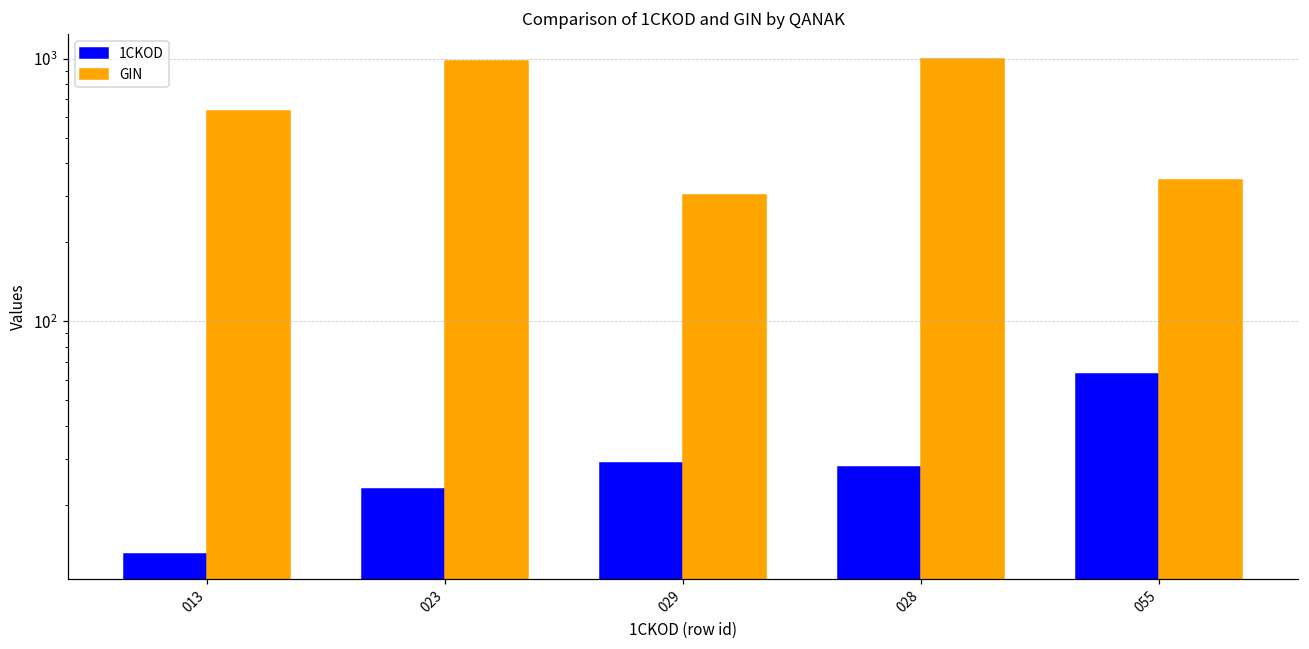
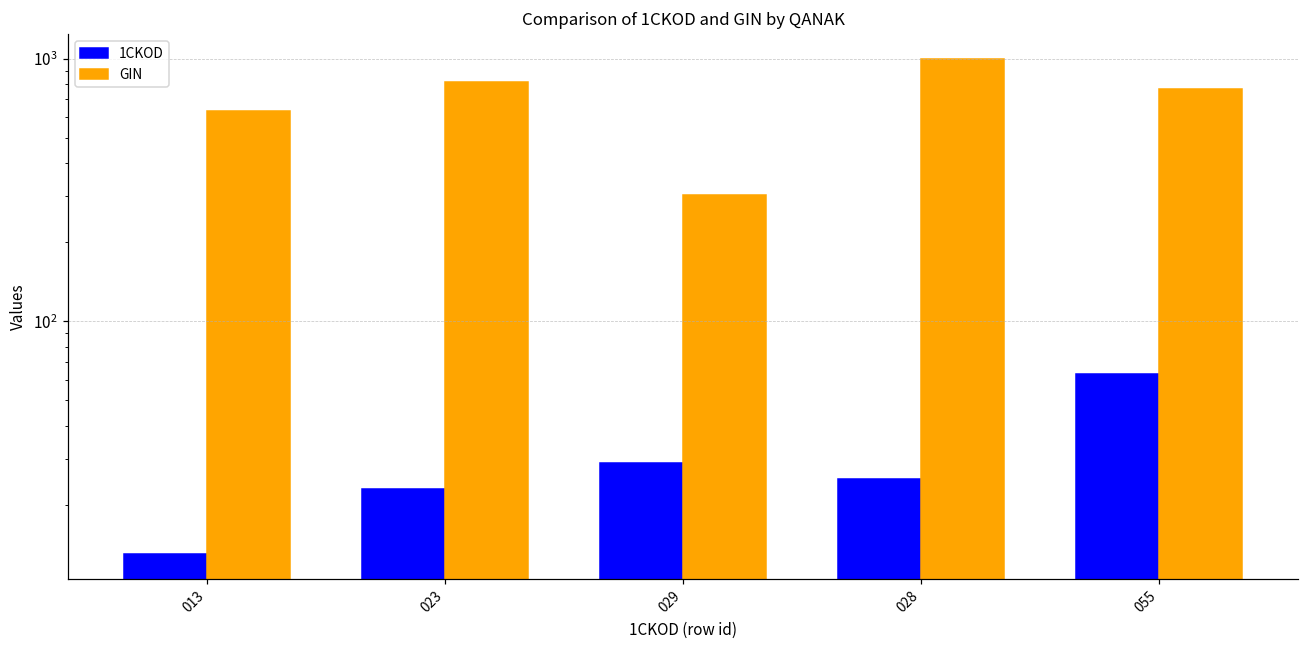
GIN, 023: 980 -> 820
1CKOD, 028: 28 -> 25
GIN, 055: 350 -> 770
